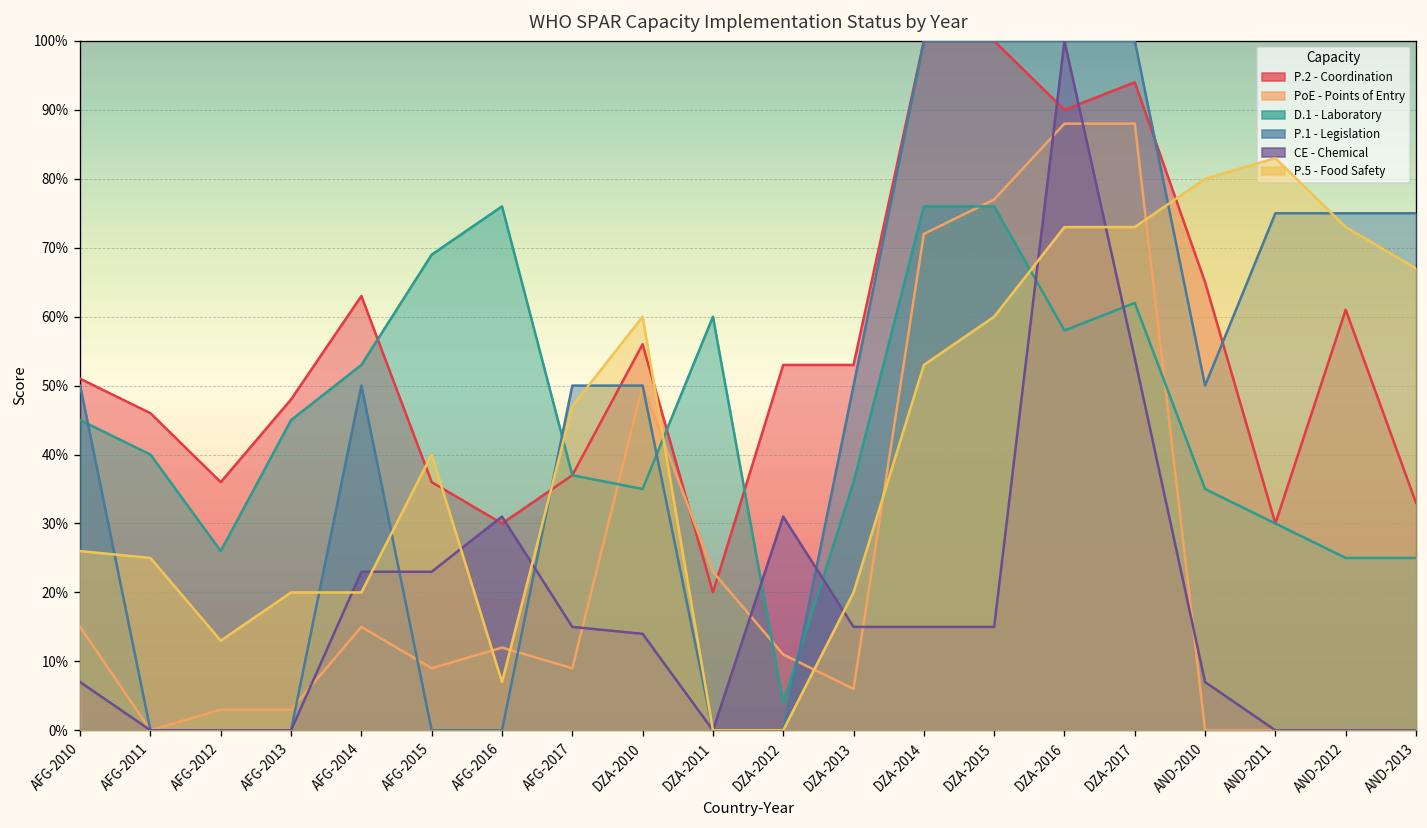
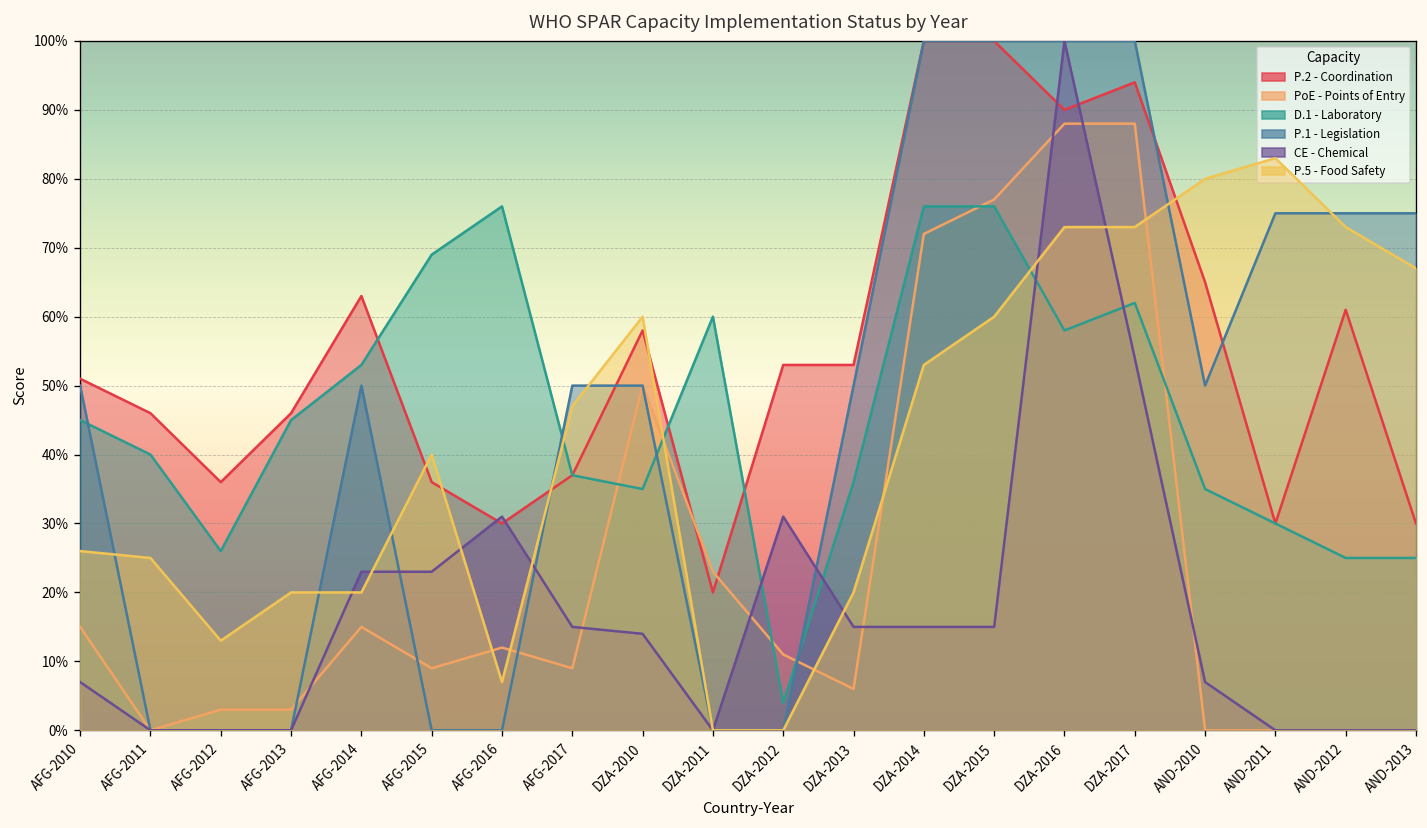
P.2 - Coordination, AFG-2013: 48% -> 46%
P.2 - Coordination, DZA-2010: 56% -> 58%
P.2 - Coordination, AND-2013: 33% -> 30%
